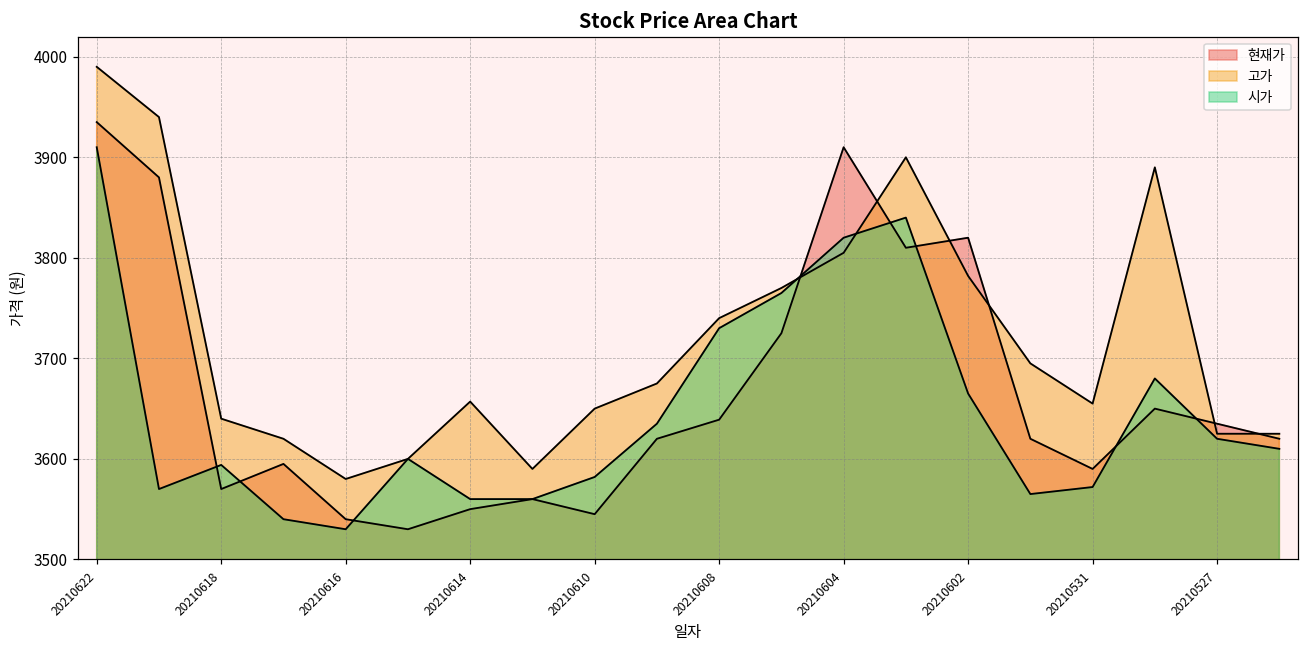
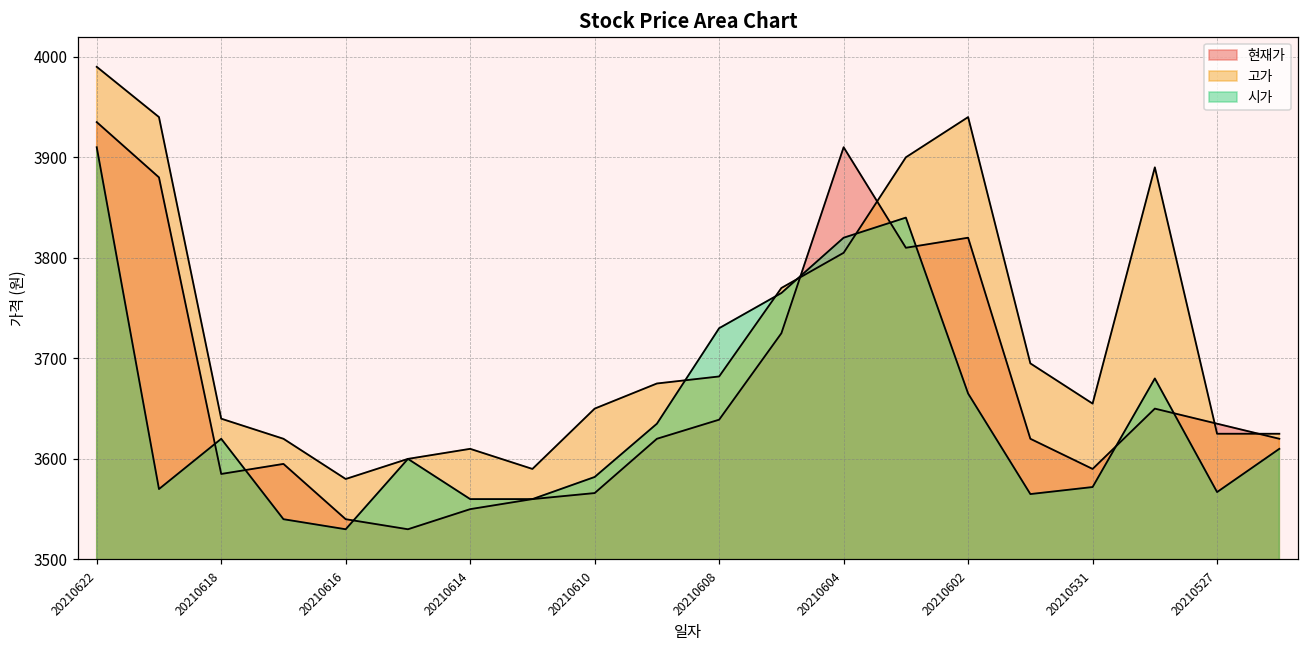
현재가, 20210618: 3570 -> 3590
시가, 20210618: 3590 -> 3620
고가, 20210614: 3660 -> 3610
현재가, 20210610: 3550 -> 3570
고가, 20210608: 3740 -> 3680
고가, 20210602: 3780 -> 3940
시가, 20210527: 3620 -> 3570
